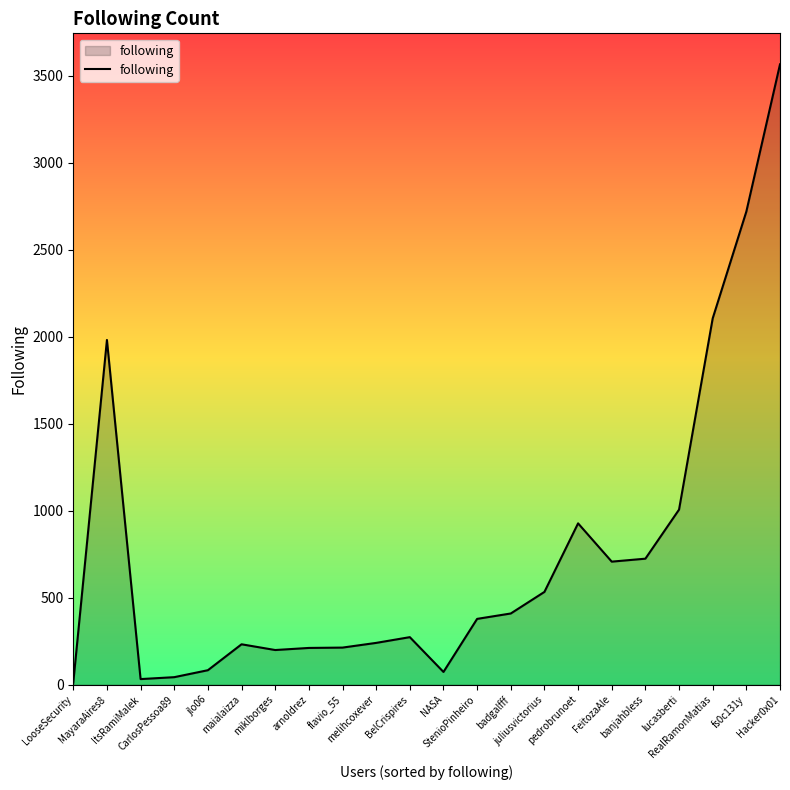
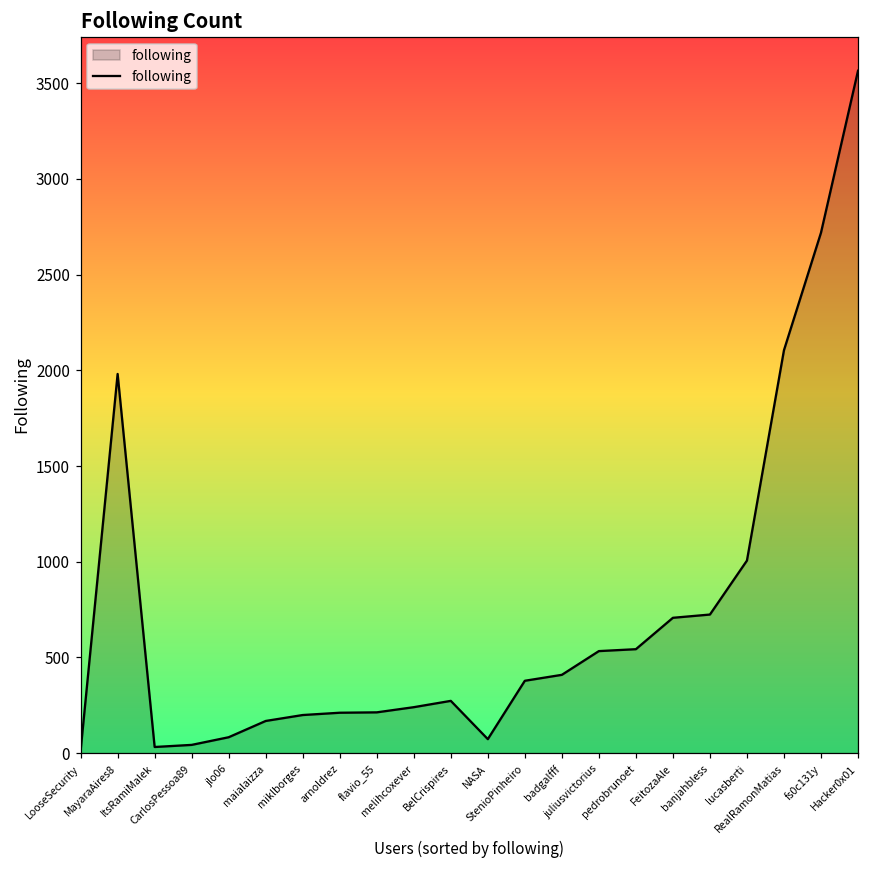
maialaizza: 230 -> 170
pedrobrunoet: 930 -> 540
